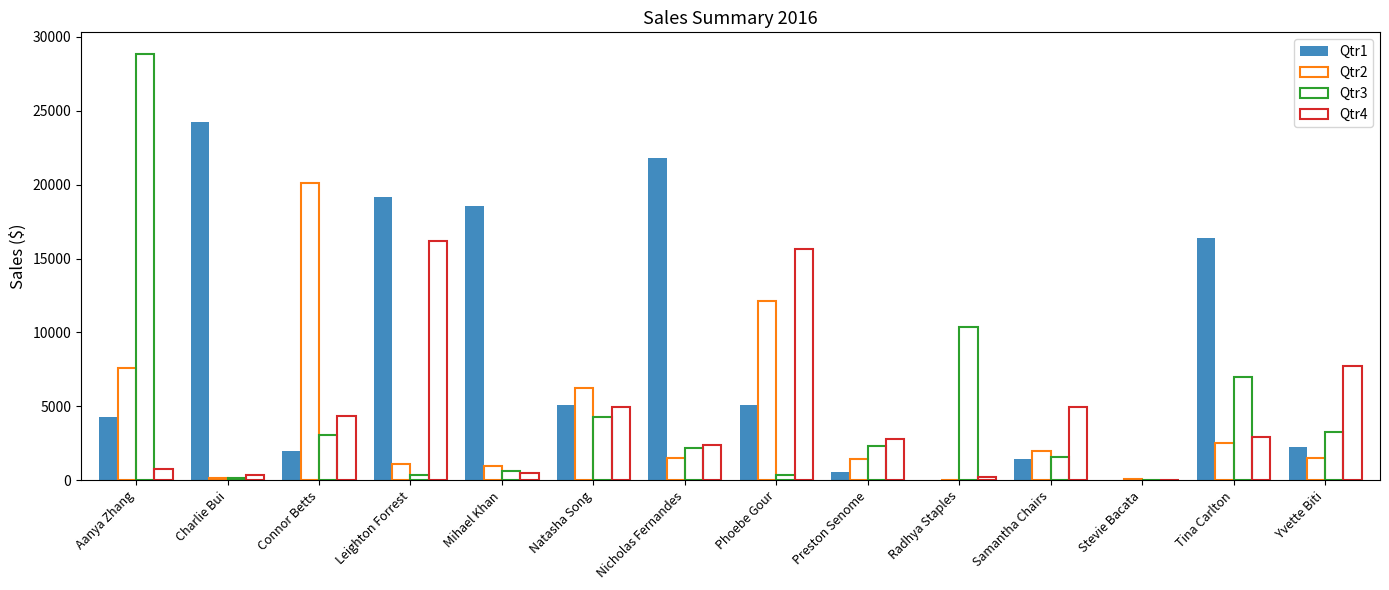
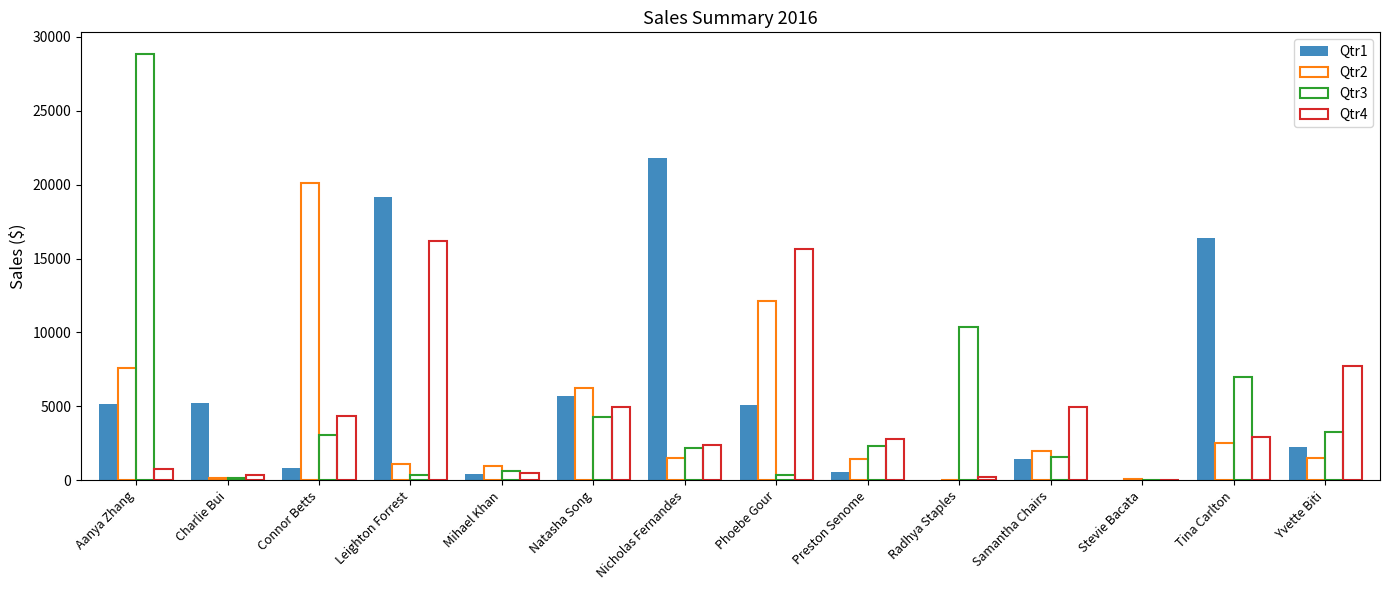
Qtr1, Aanya Zhang: 4300 -> 5200
Qtr1, Charlie Bui: 24300 -> 5200
Qtr1, Connor Betts: 2000 -> 900
Qtr1, Mihael Khan: 18600 -> 400
Qtr1, Natasha Song: 5100 -> 5700
